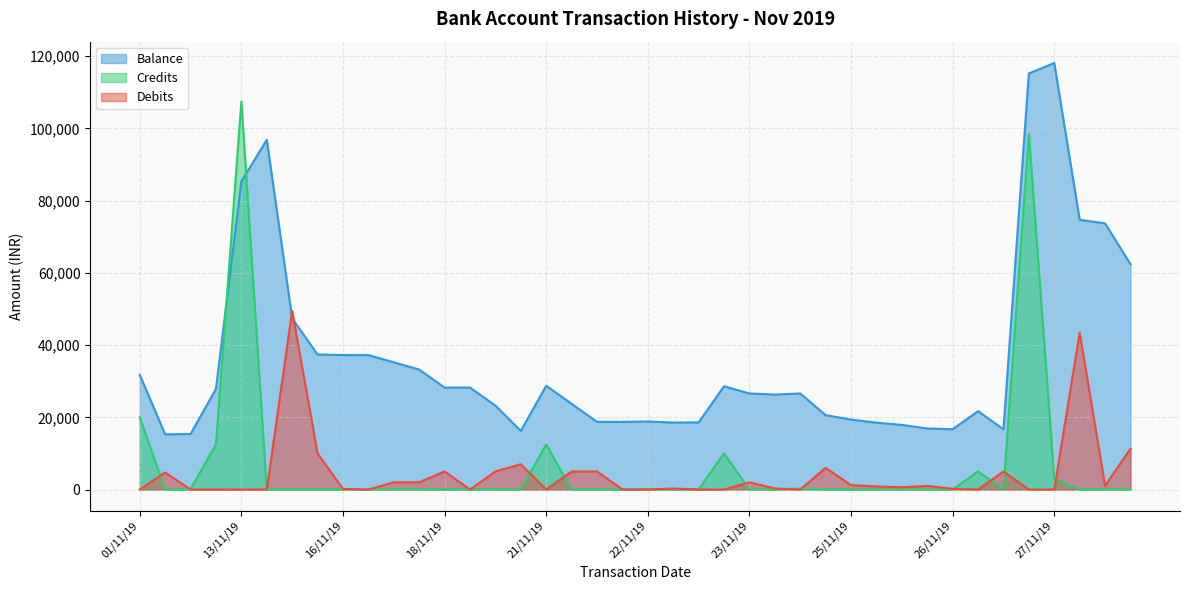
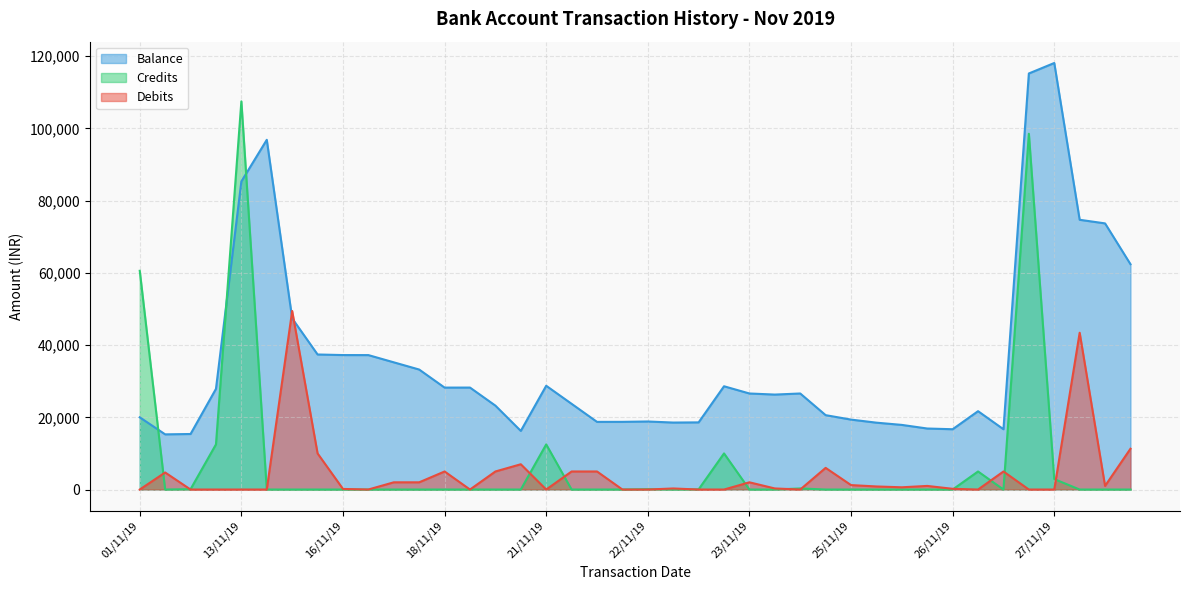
Balance, 01/11/19: 32,000 -> 20,000
Credits, 01/11/19: 20,000 -> 61,000
